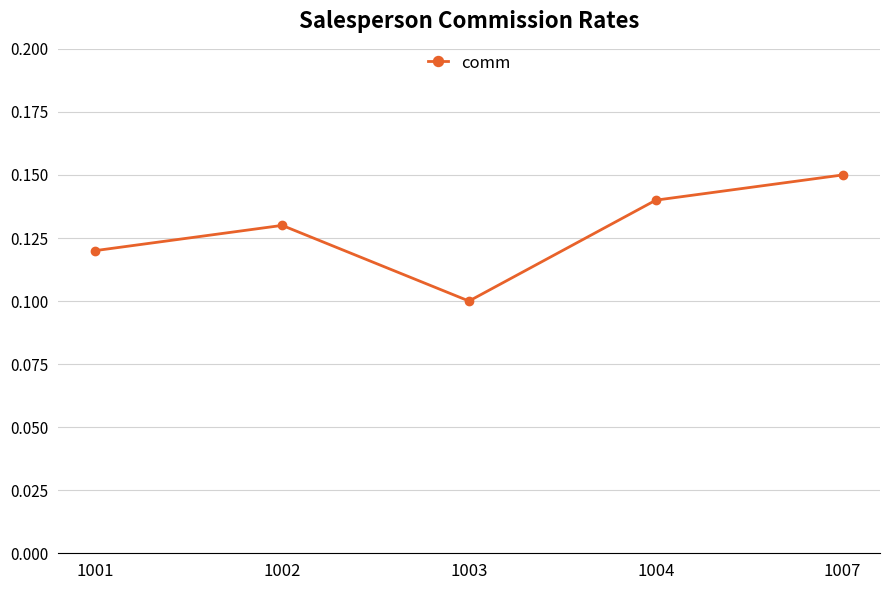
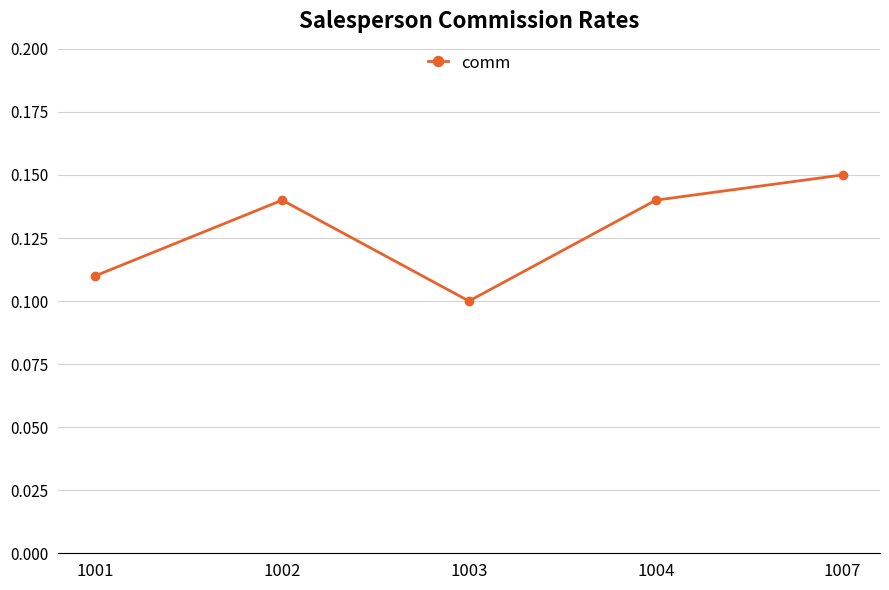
1001: 0.12 -> 0.11
1002: 0.13 -> 0.14
